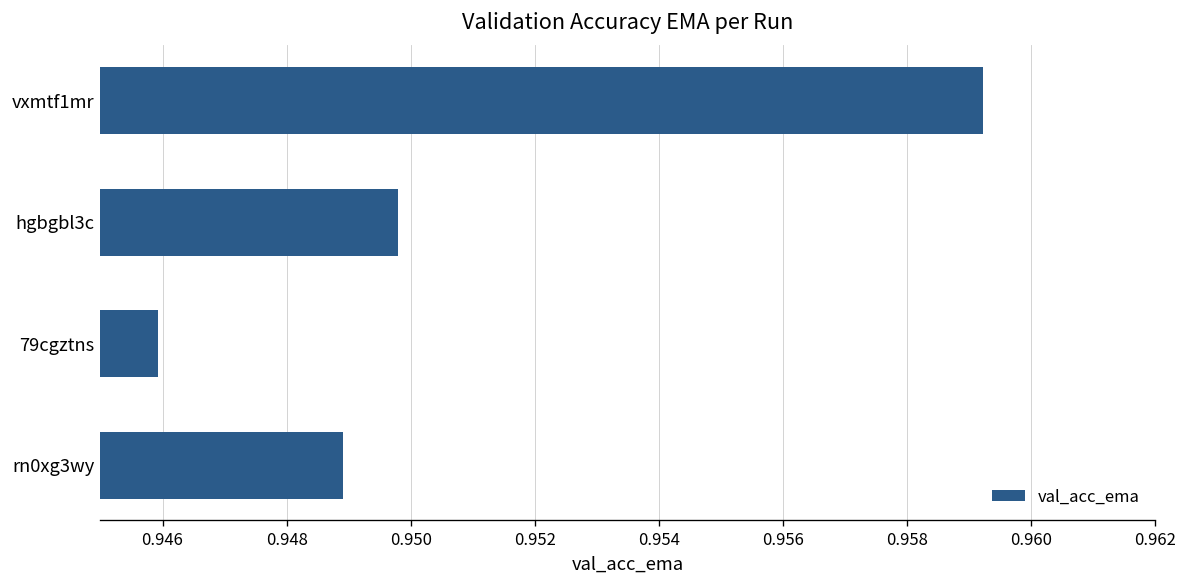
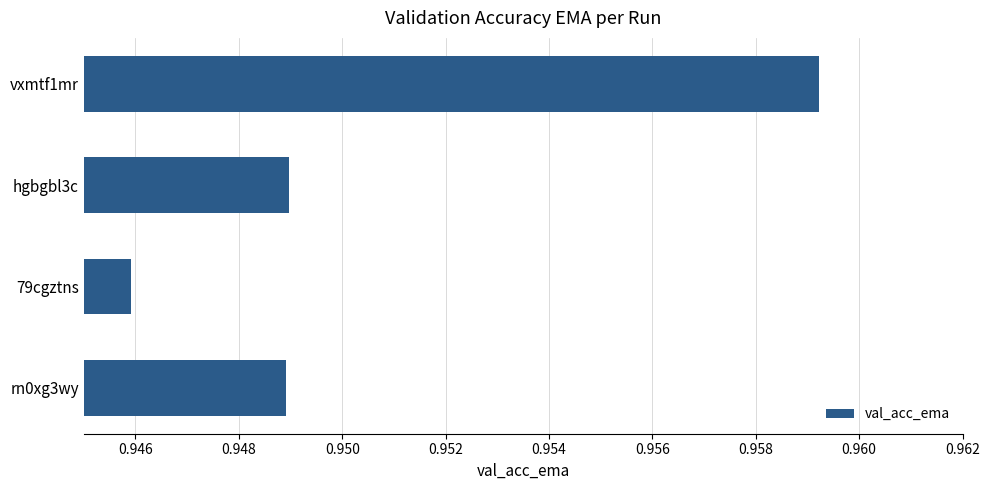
hgbgbl3c: 0.9498 -> 0.9490
